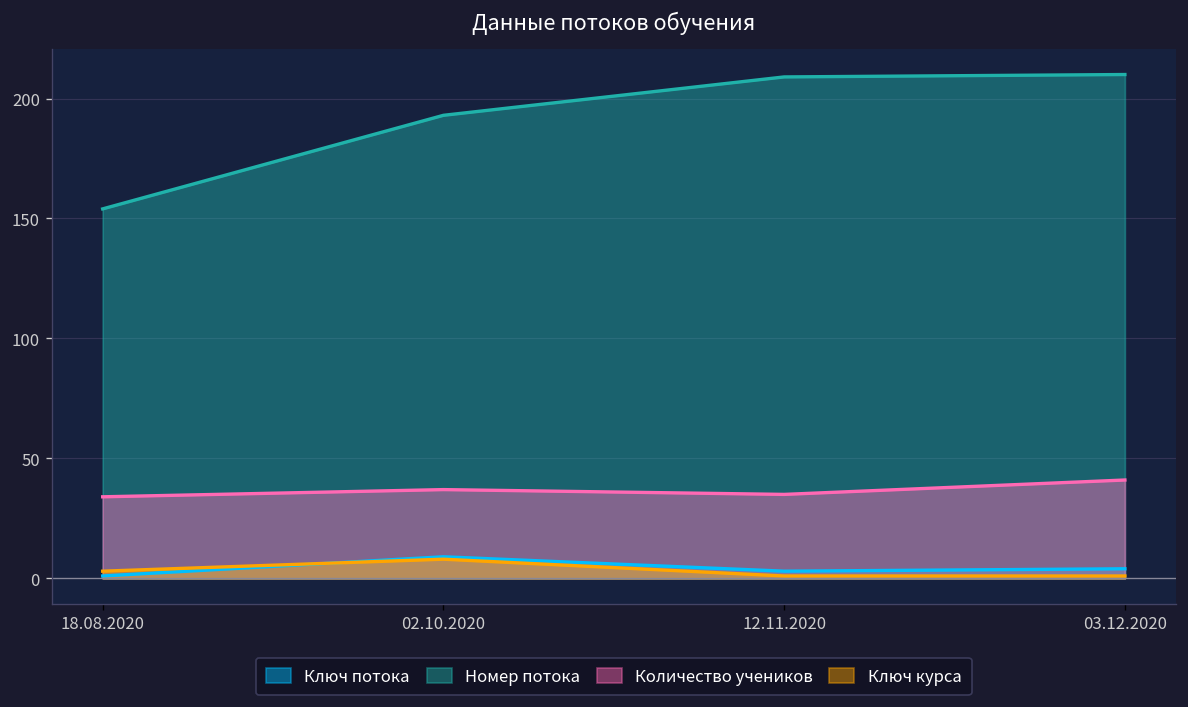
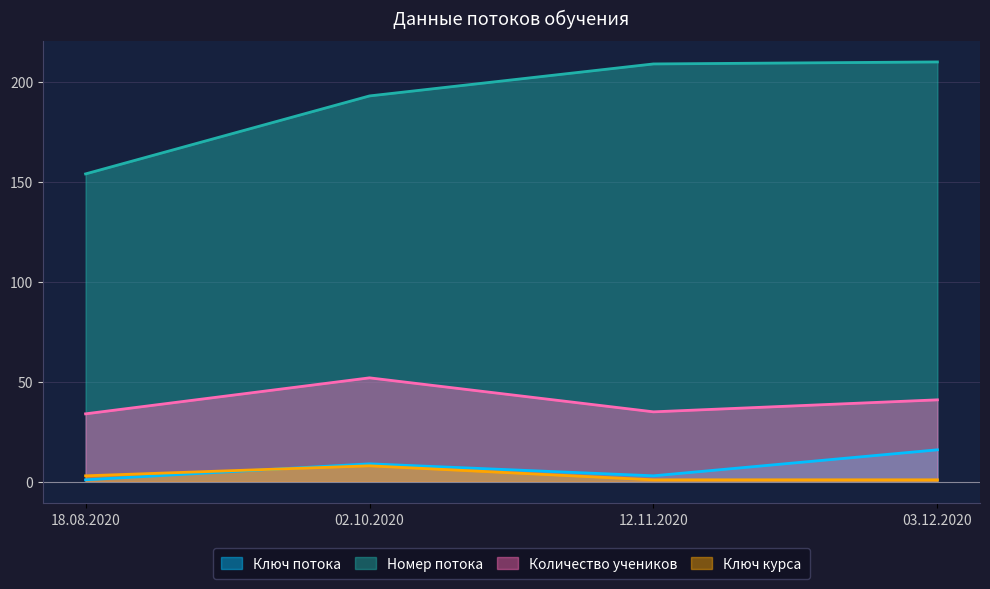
Количество учеников, 02.10.2020: 37 -> 52
Ключ потока, 03.12.2020: 4 -> 16
